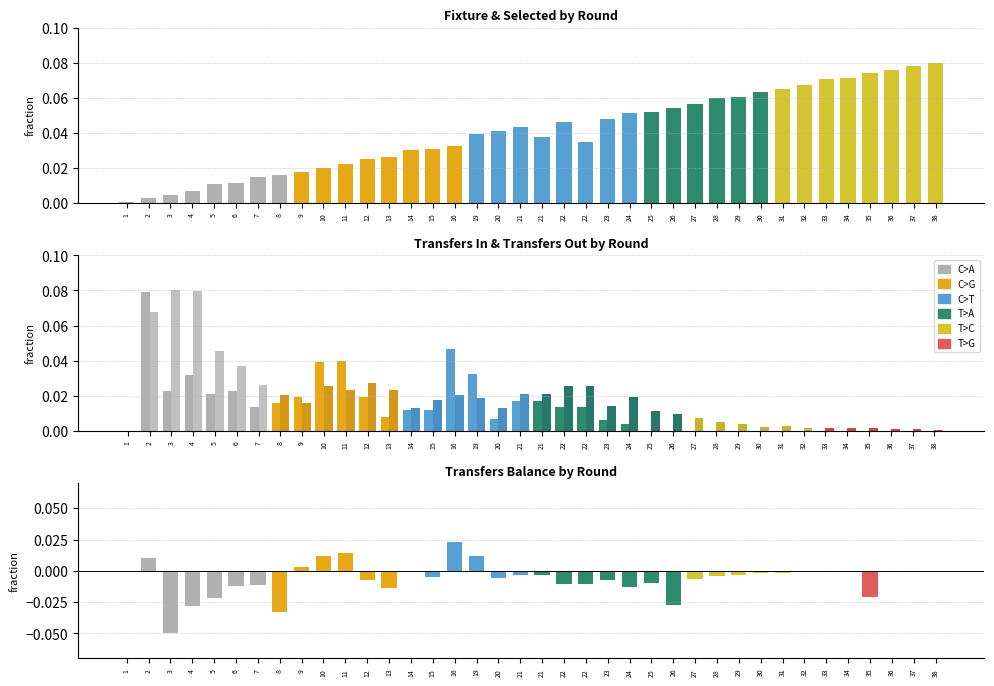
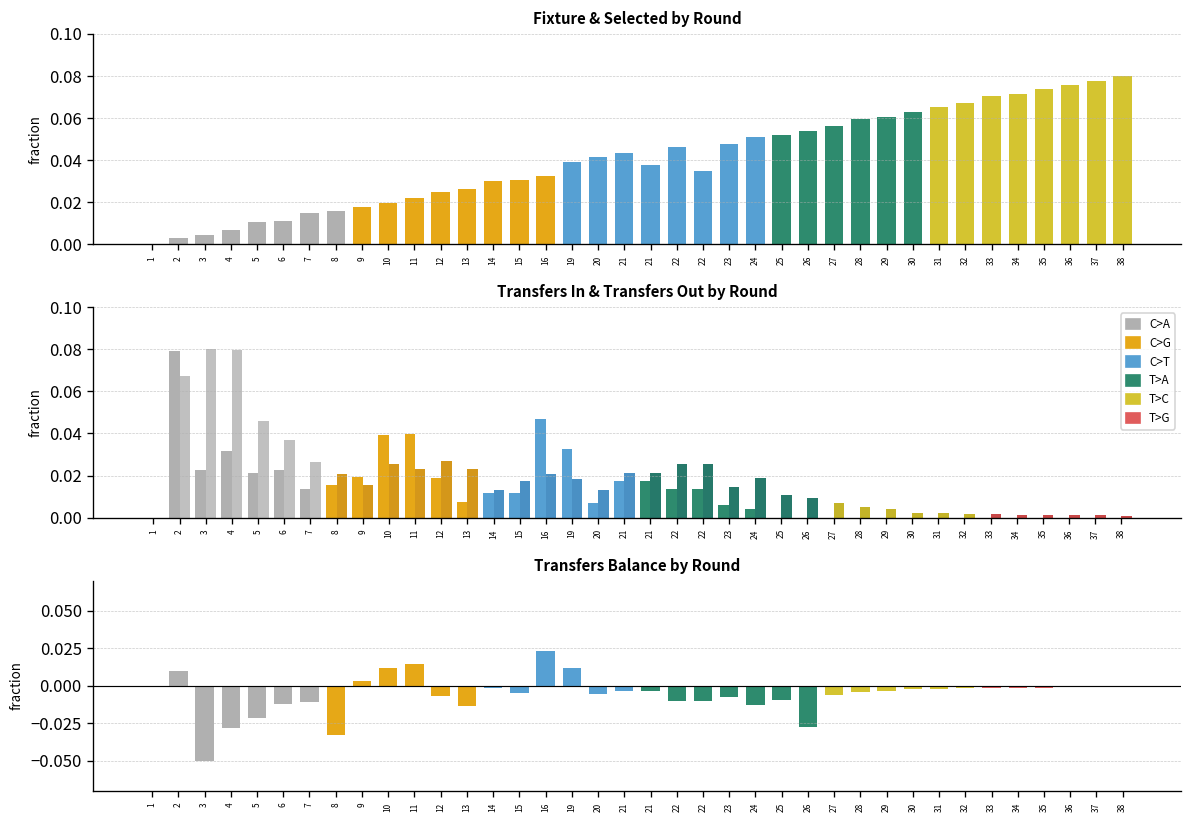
Transfers Balance by Round, 35: -0.021 -> -0.001
